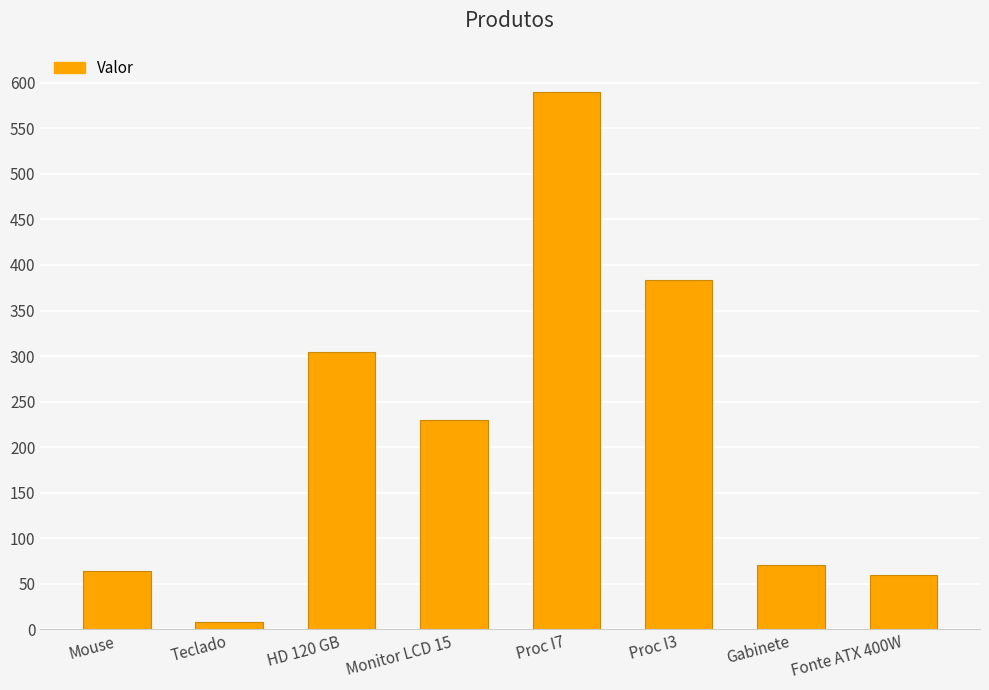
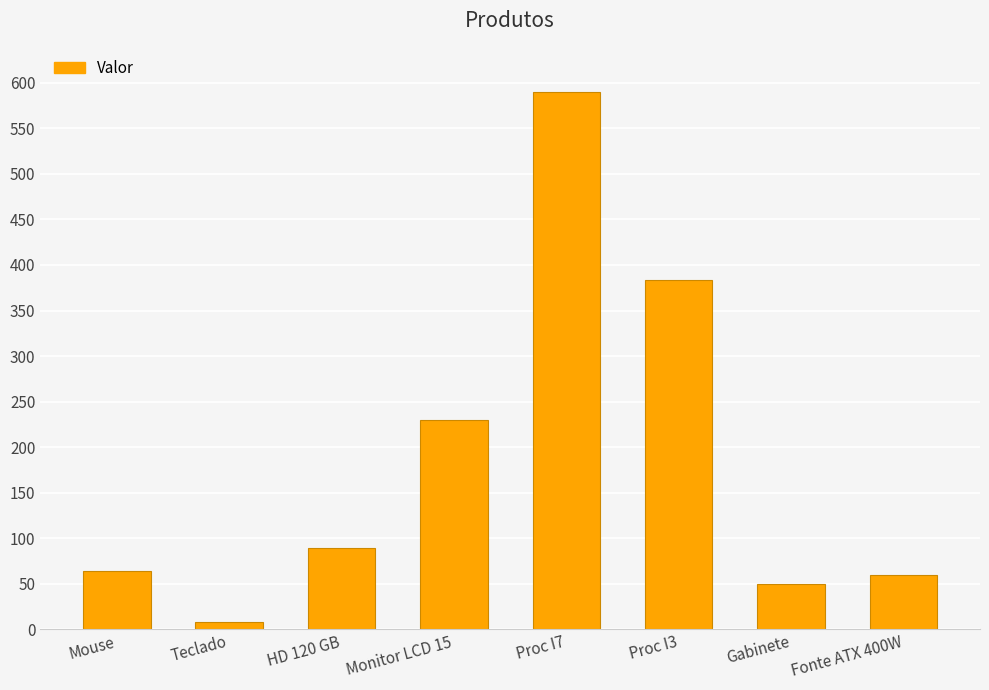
HD 120 GB: 310 -> 90
Gabinete: 70 -> 50
